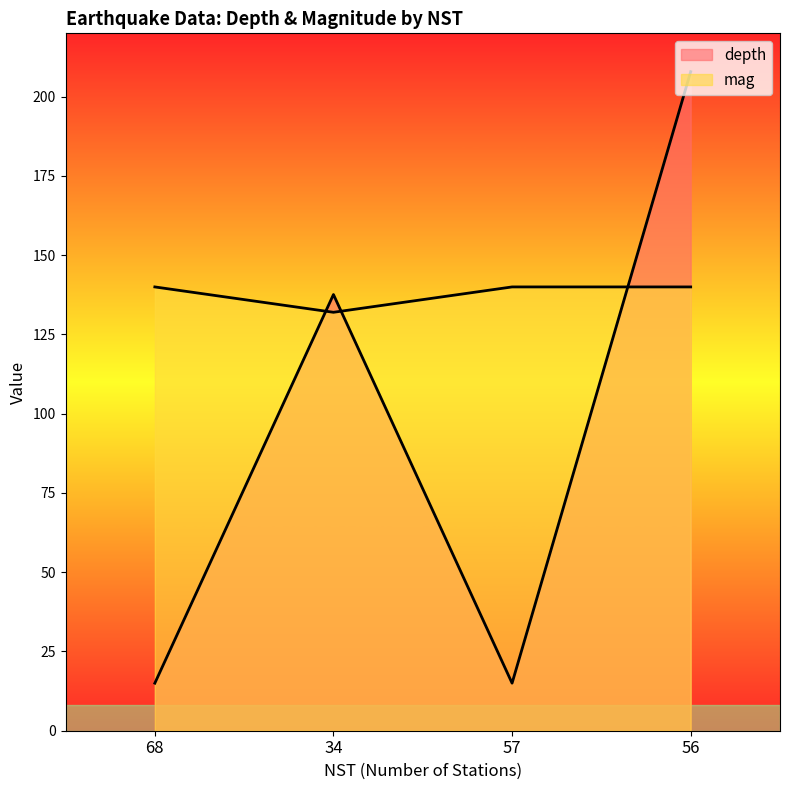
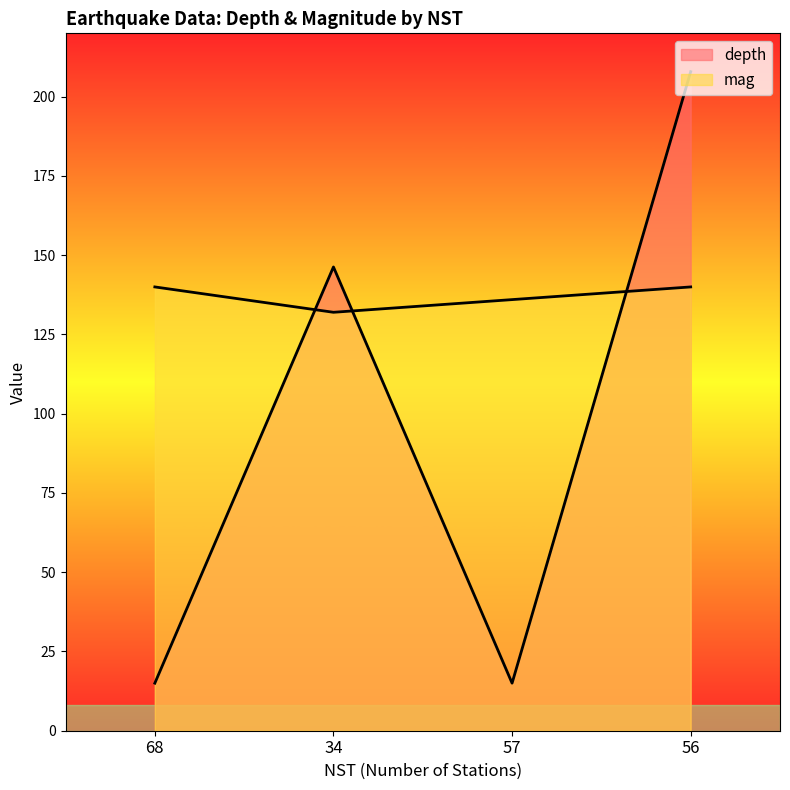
depth, 34: 138 -> 146
mag, 57: 140 -> 136
